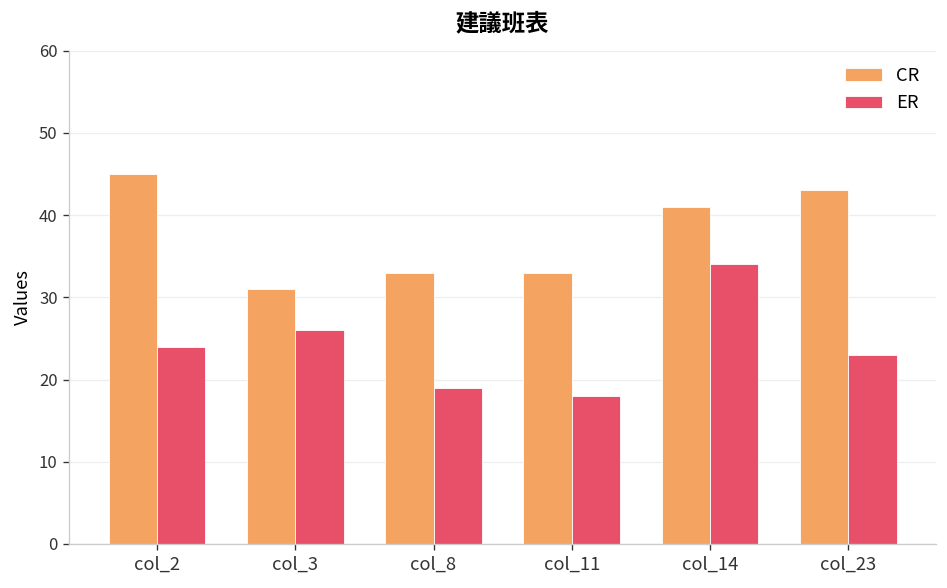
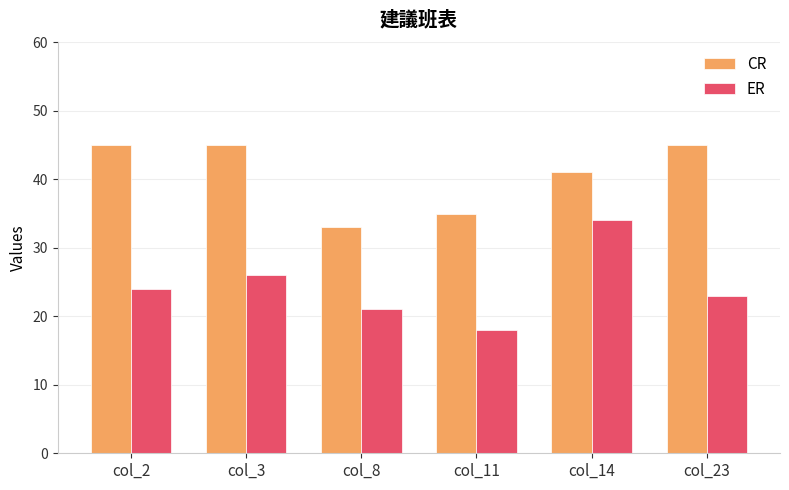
CR, col_3: 31 -> 45
ER, col_8: 19 -> 21
CR, col_11: 33 -> 35
CR, col_23: 43 -> 45
